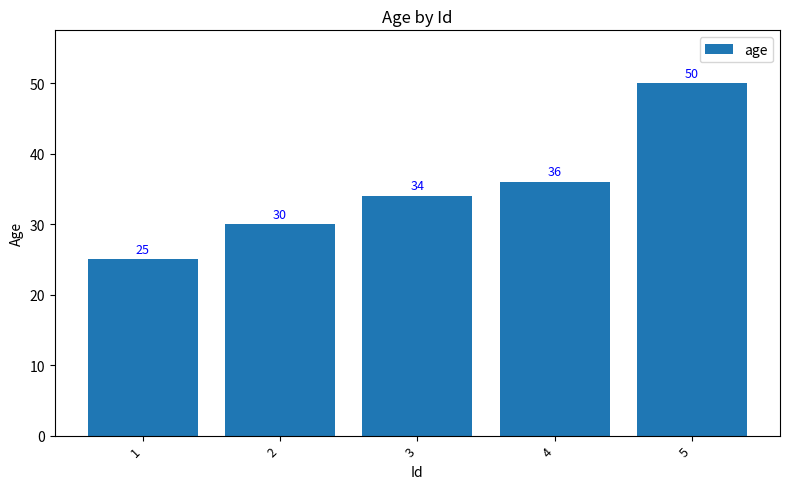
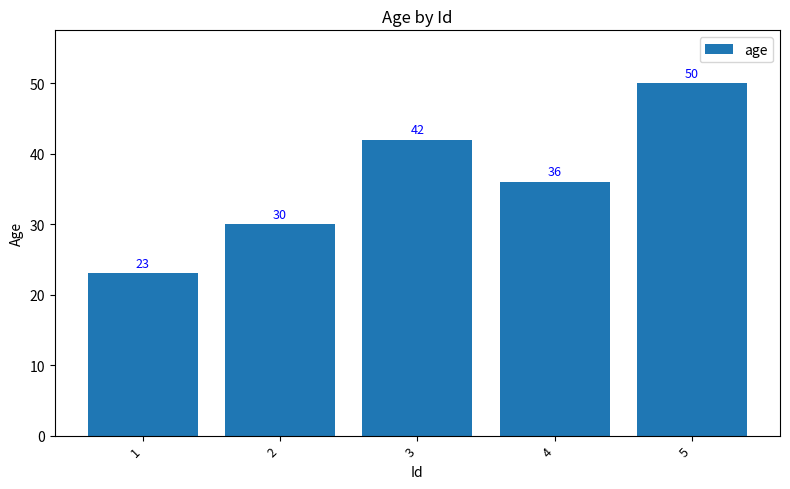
1: 25 -> 23
3: 34 -> 42
